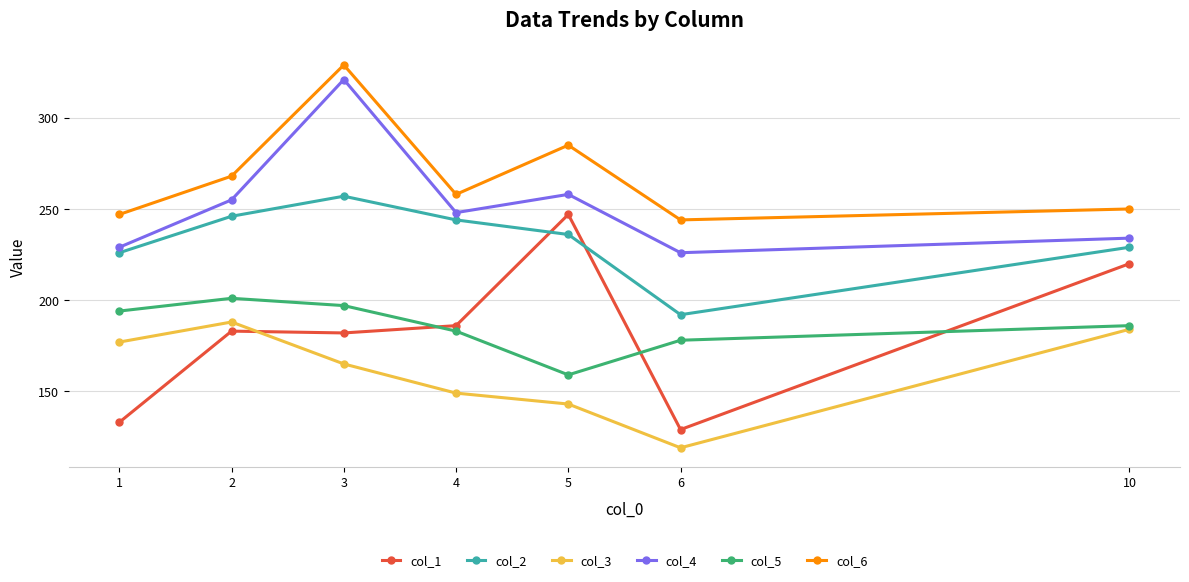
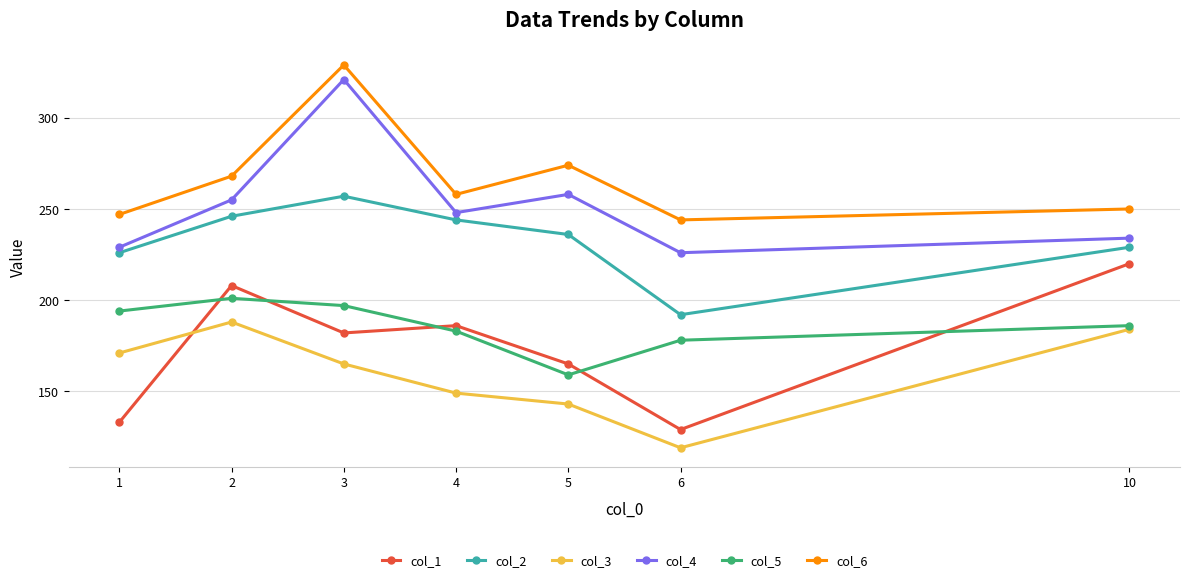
col_3, 1: 177 -> 171
col_1, 2: 183 -> 208
col_1, 5: 247 -> 165
col_6, 5: 285 -> 274
